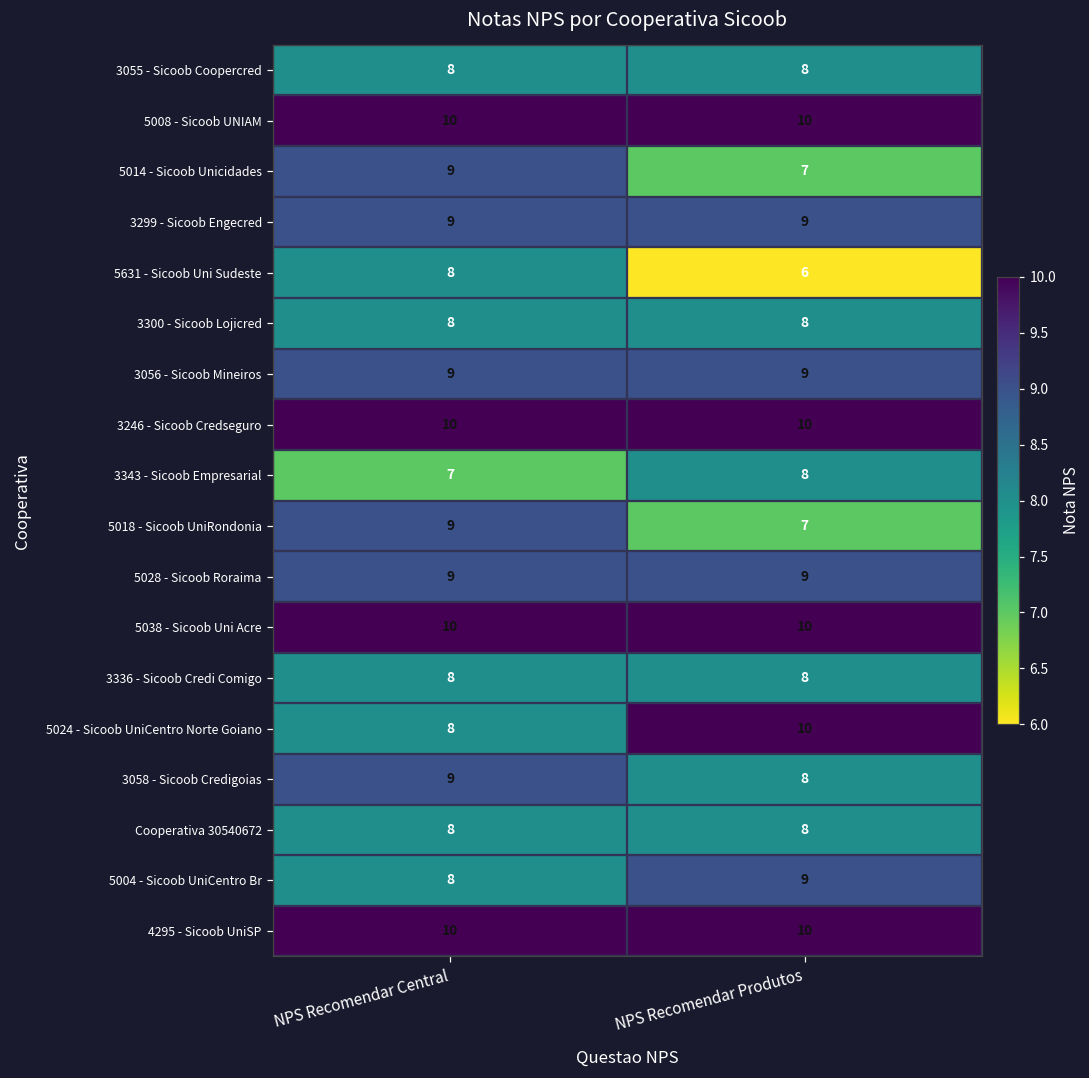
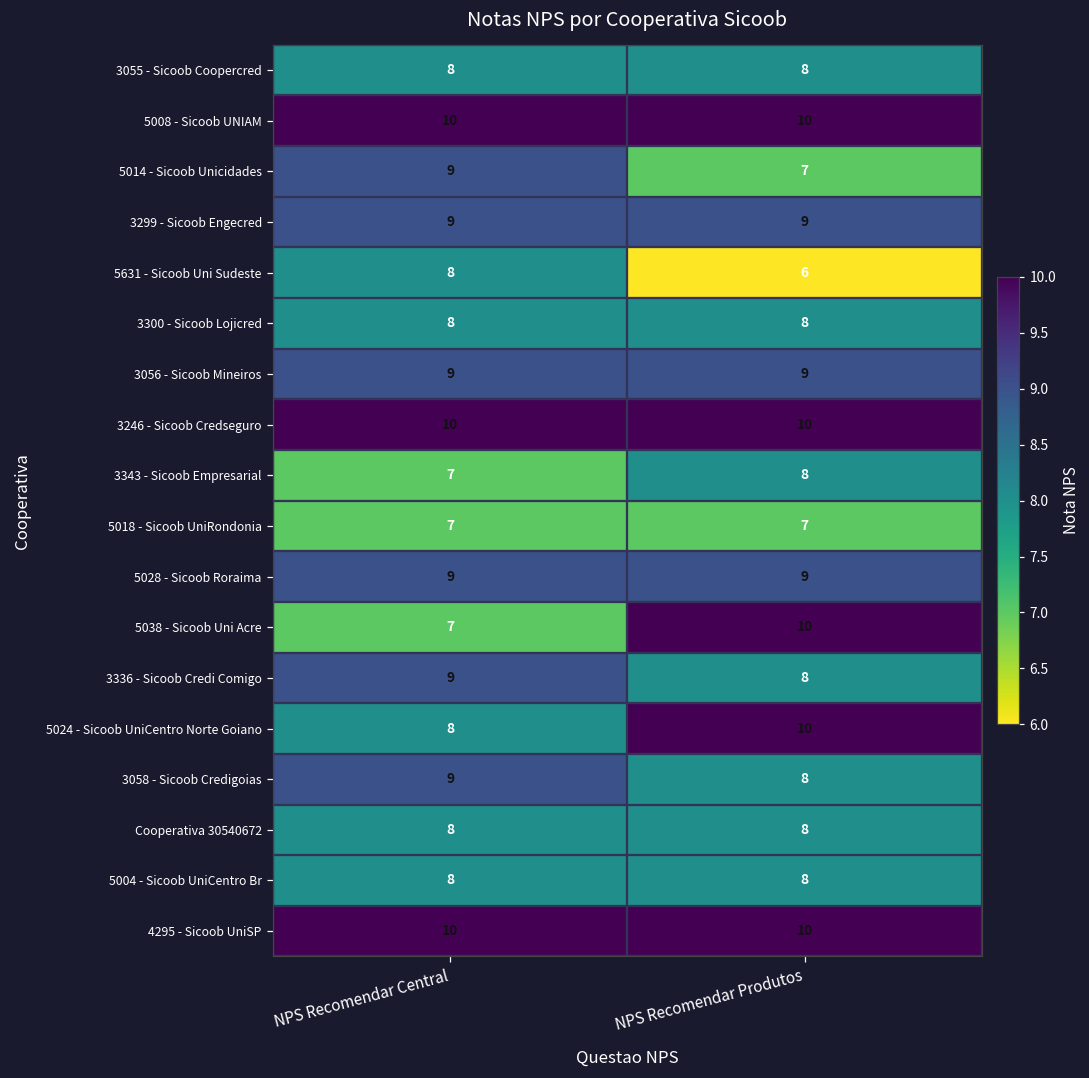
5018 - Sicoob UniRondonia, NPS Recomendar Central: 9 -> 7
5038 - Sicoob Uni Acre, NPS Recomendar Central: 10 -> 7
3336 - Sicoob Credi Comigo, NPS Recomendar Central: 8 -> 9
5004 - Sicoob UniCentro Br, NPS Recomendar Produtos: 9 -> 8
